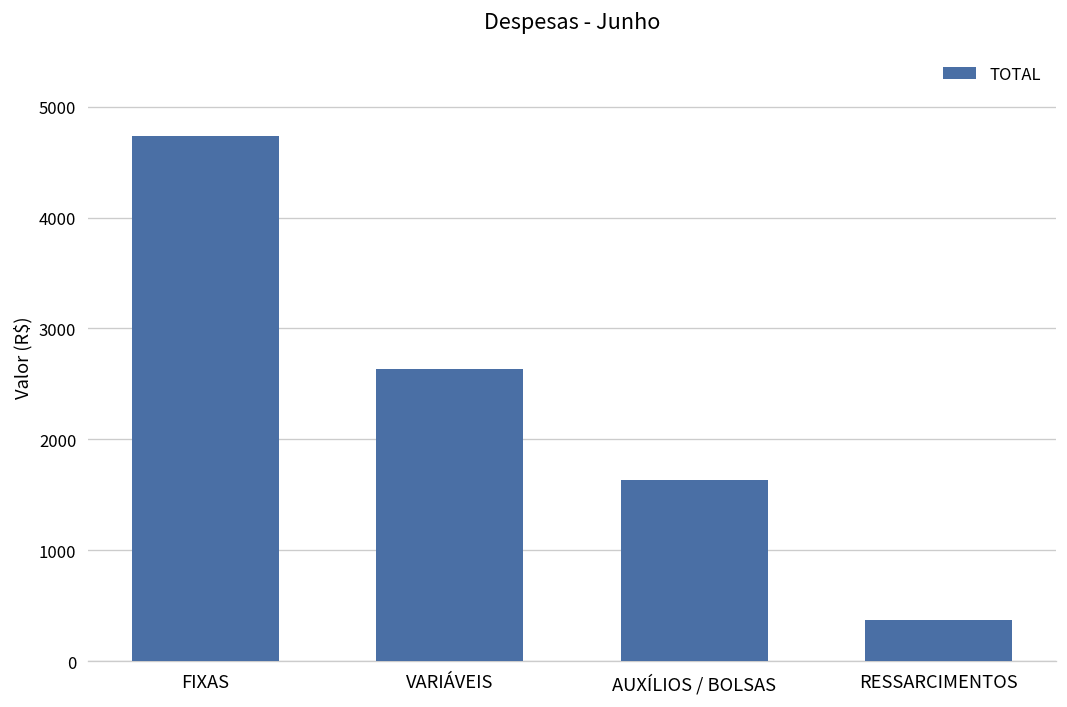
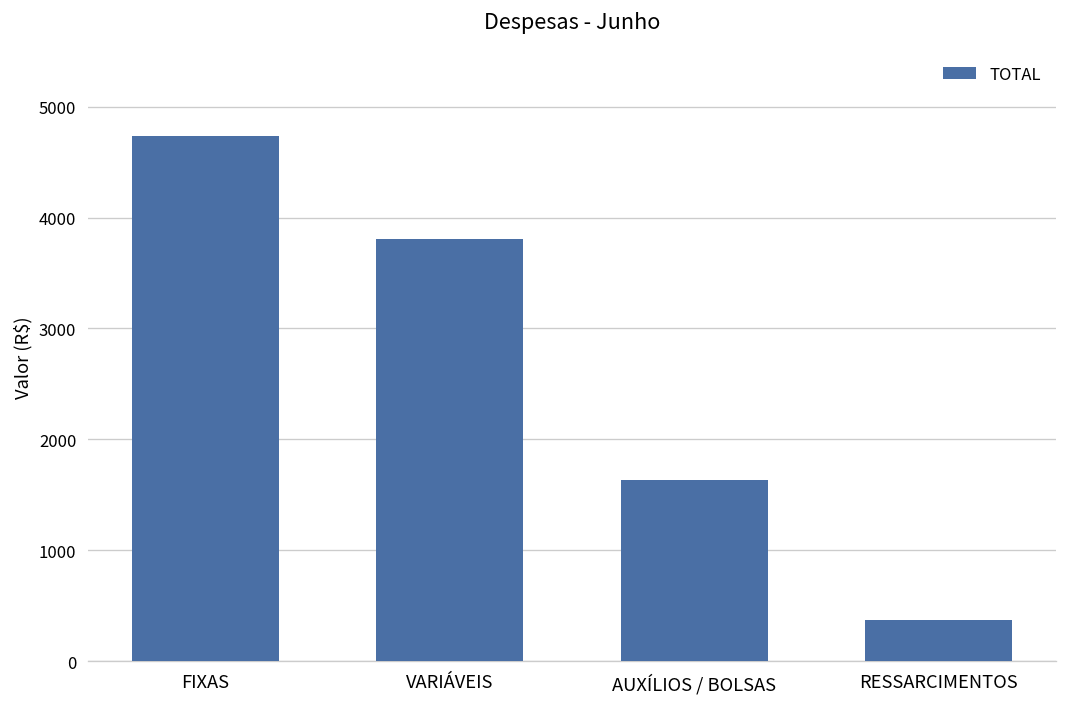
VARIÁVEIS: 2600 -> 3800
